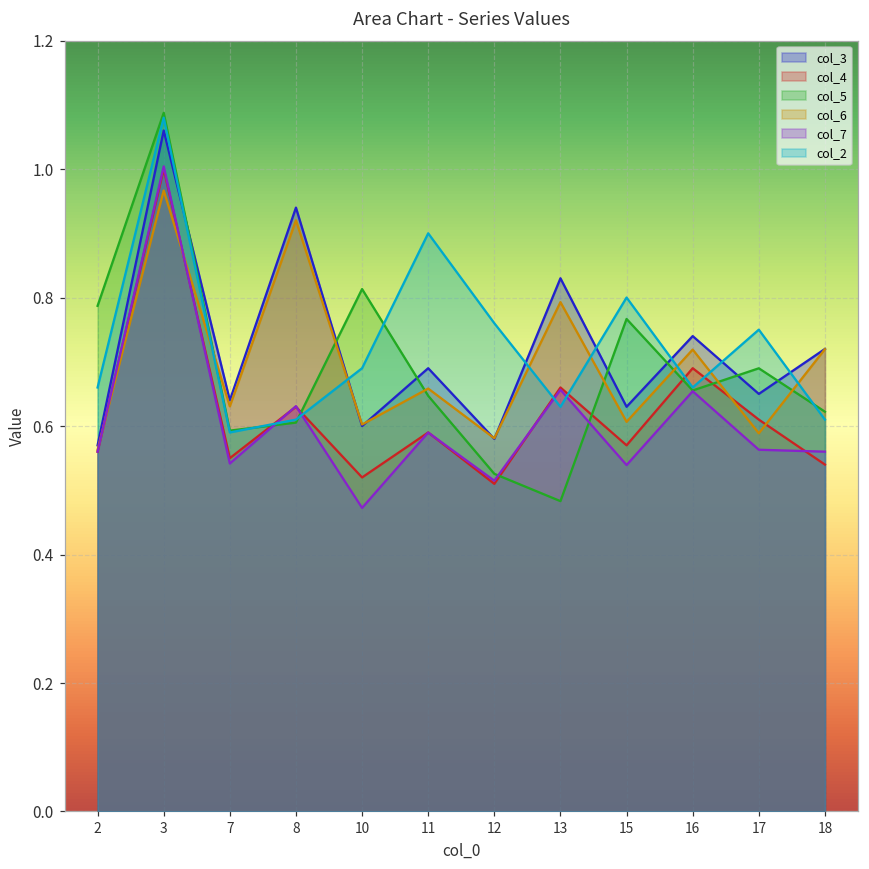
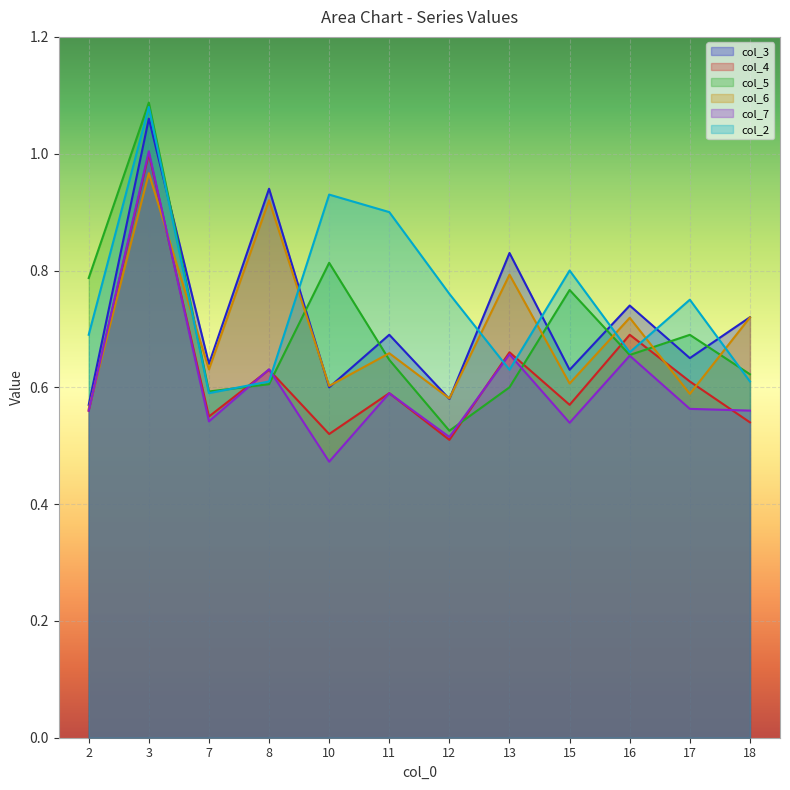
col_2, 2: 0.66 -> 0.69
col_2, 10: 0.69 -> 0.93
col_5, 13: 0.48 -> 0.60
